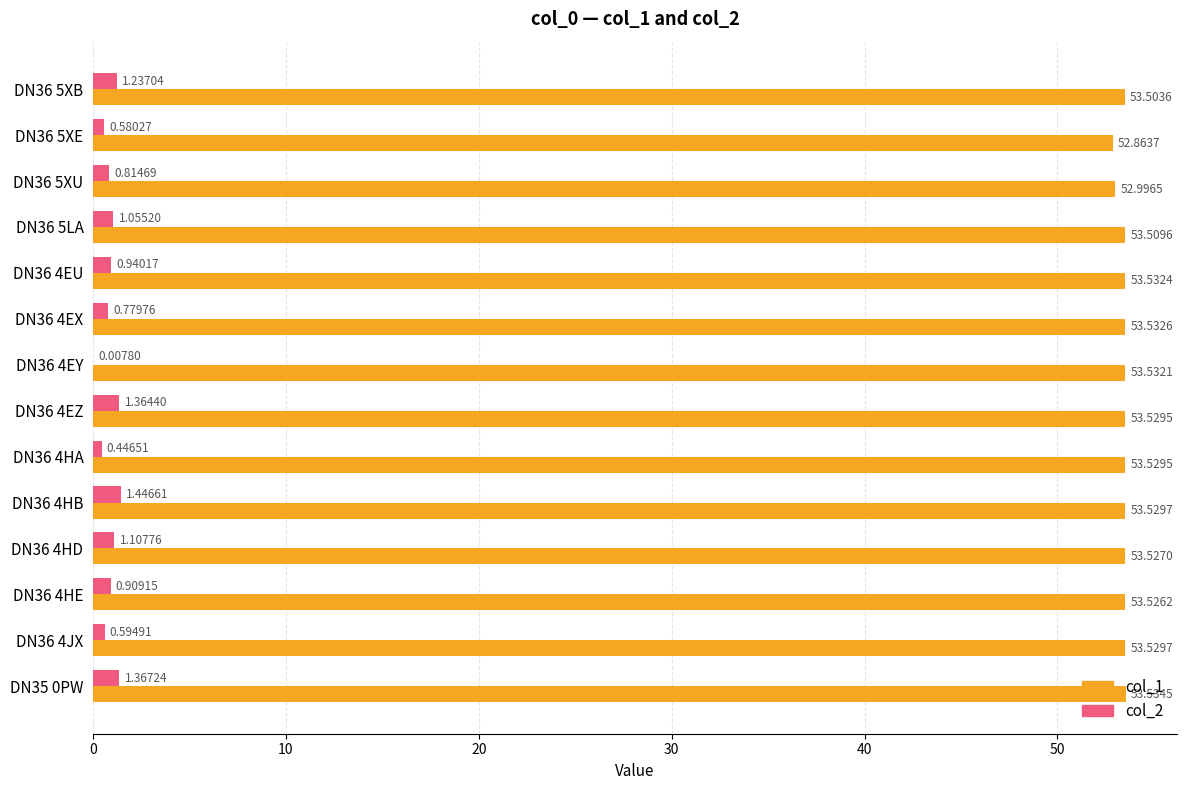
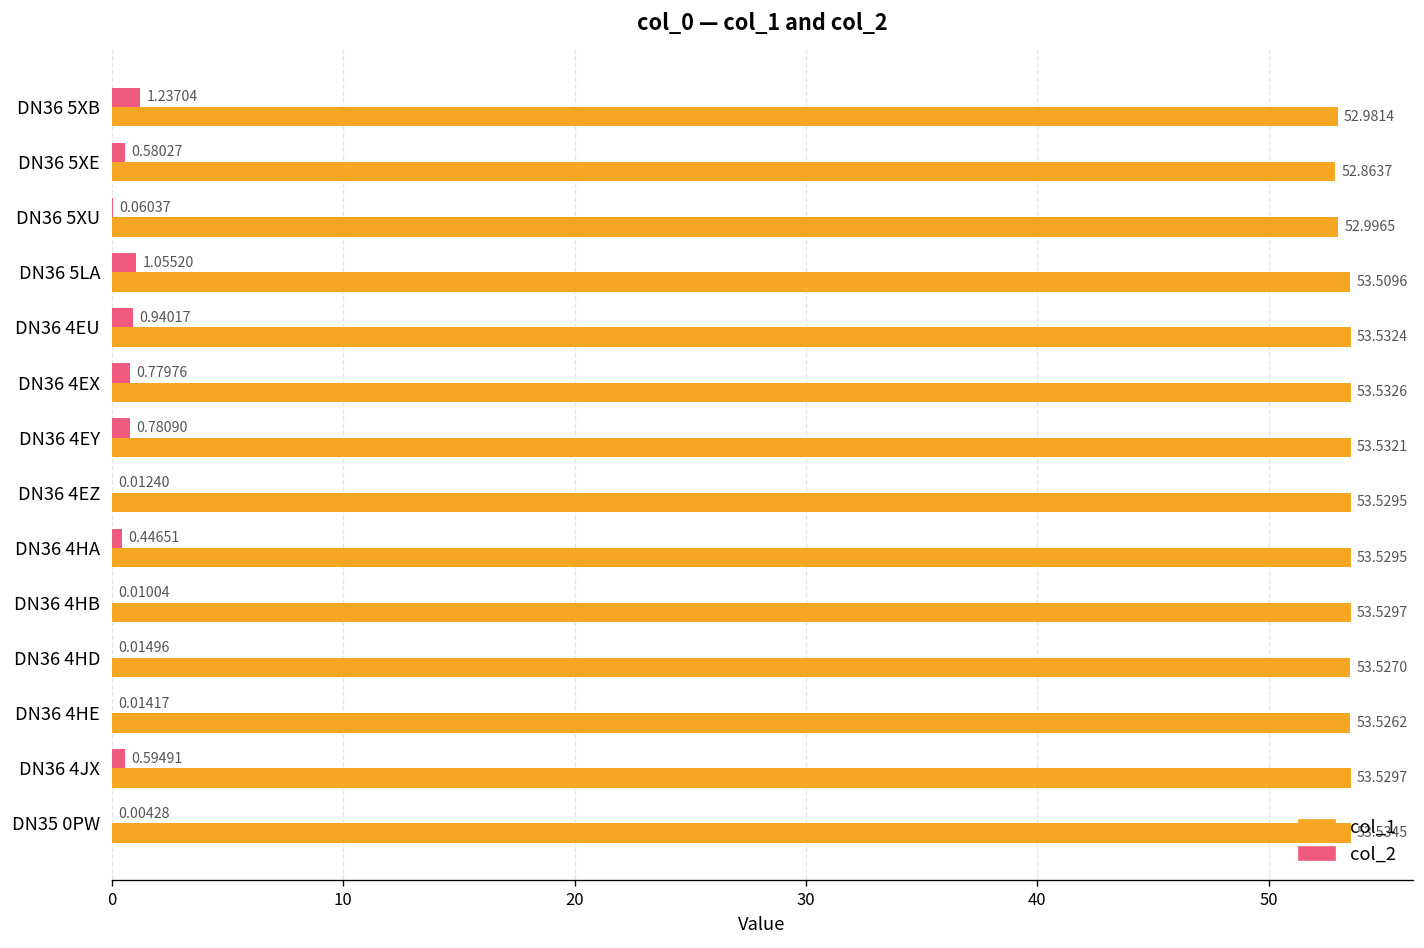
col_1, DN36 5XB: 53.5036 -> 52.9814
col_2, DN36 5XU: 0.81469 -> 0.06037
col_2, DN36 4EY: 0.00780 -> 0.78090
col_2, DN36 4EZ: 1.36440 -> 0.01240
col_2, DN36 4HB: 1.44661 -> 0.01004
col_2, DN36 4HD: 1.10776 -> 0.01496
col_2, DN36 4HE: 0.90915 -> 0.01417
col_2, DN35 0PW: 1.36724 -> 0.00428
